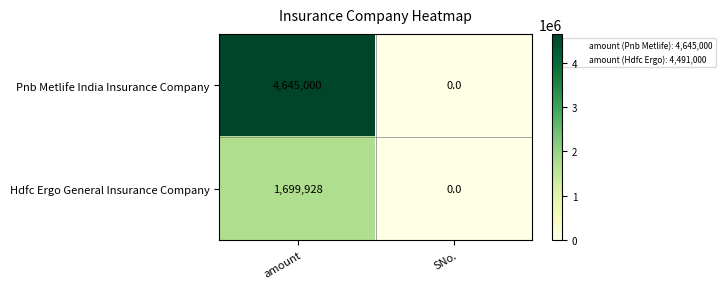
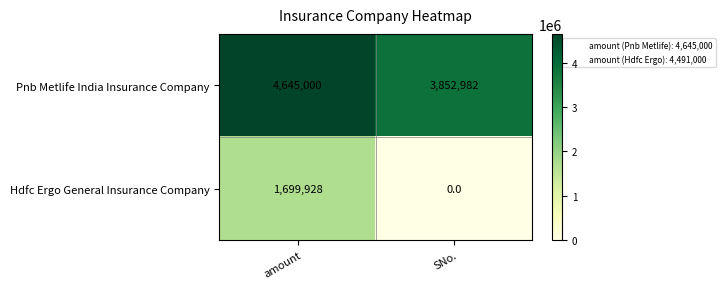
Pnb Metlife India Insurance Company, SNo.: 0.0 -> 3,852,982
